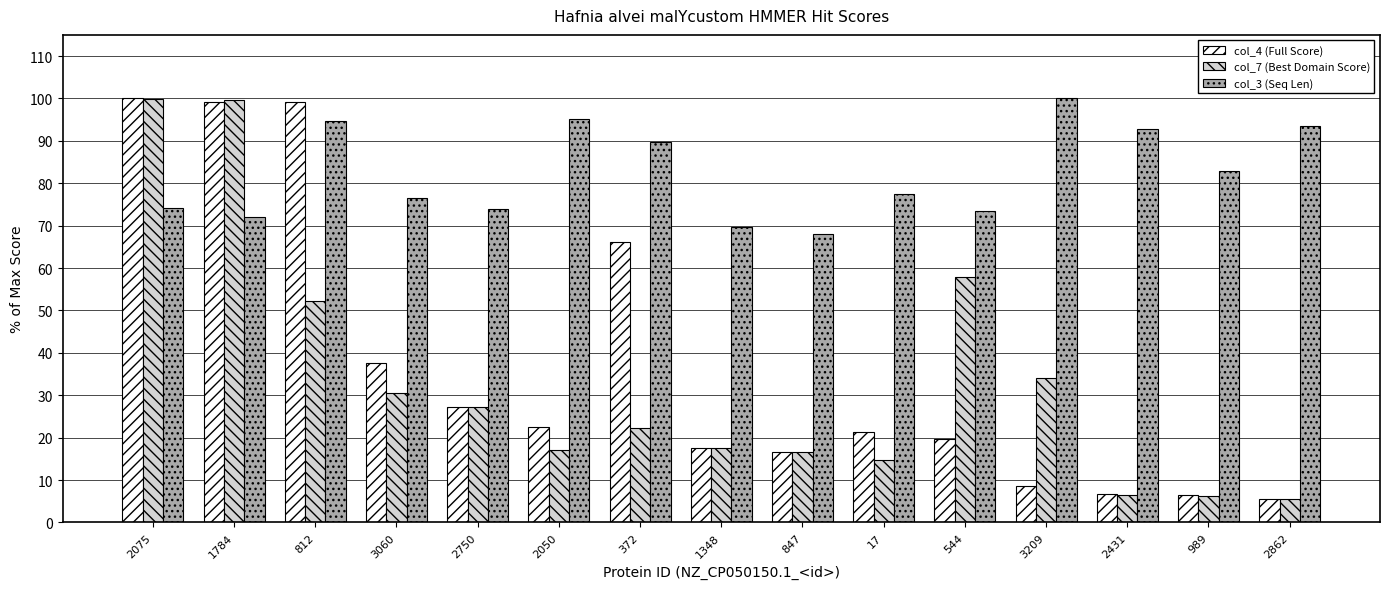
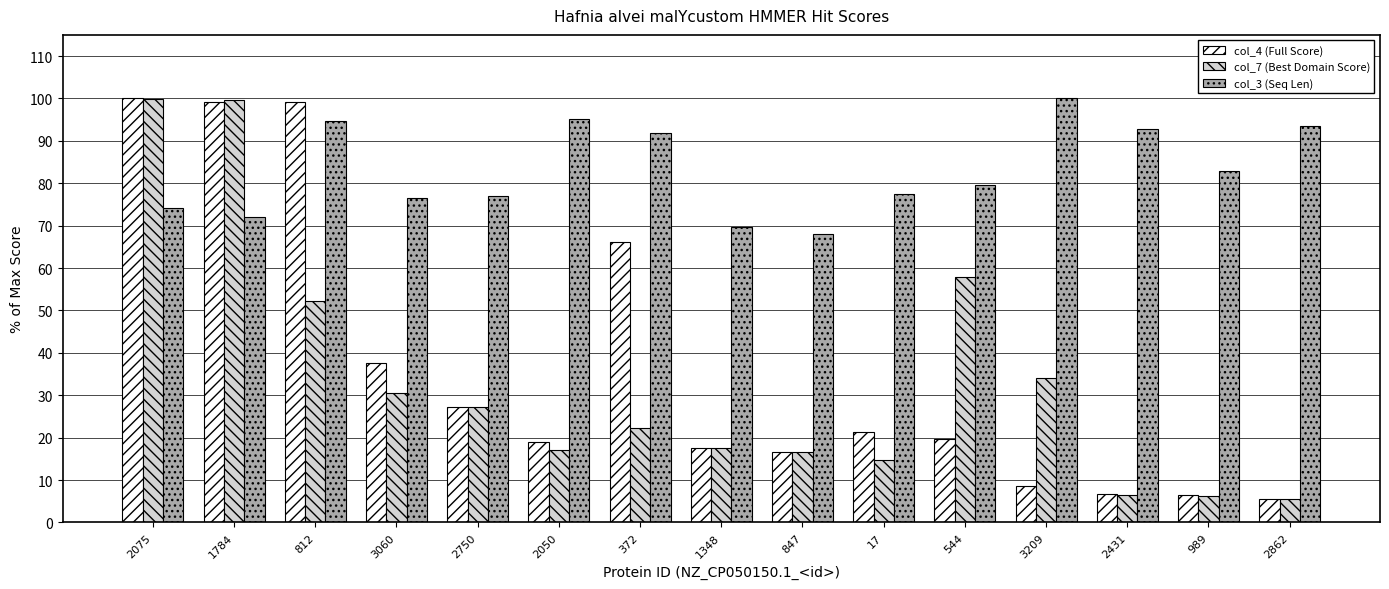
col_3 (Seq Len), 2750: 74 -> 77
col_4 (Full Score), 2050: 23 -> 19
col_3 (Seq Len), 372: 90 -> 92
col_3 (Seq Len), 544: 73 -> 80
